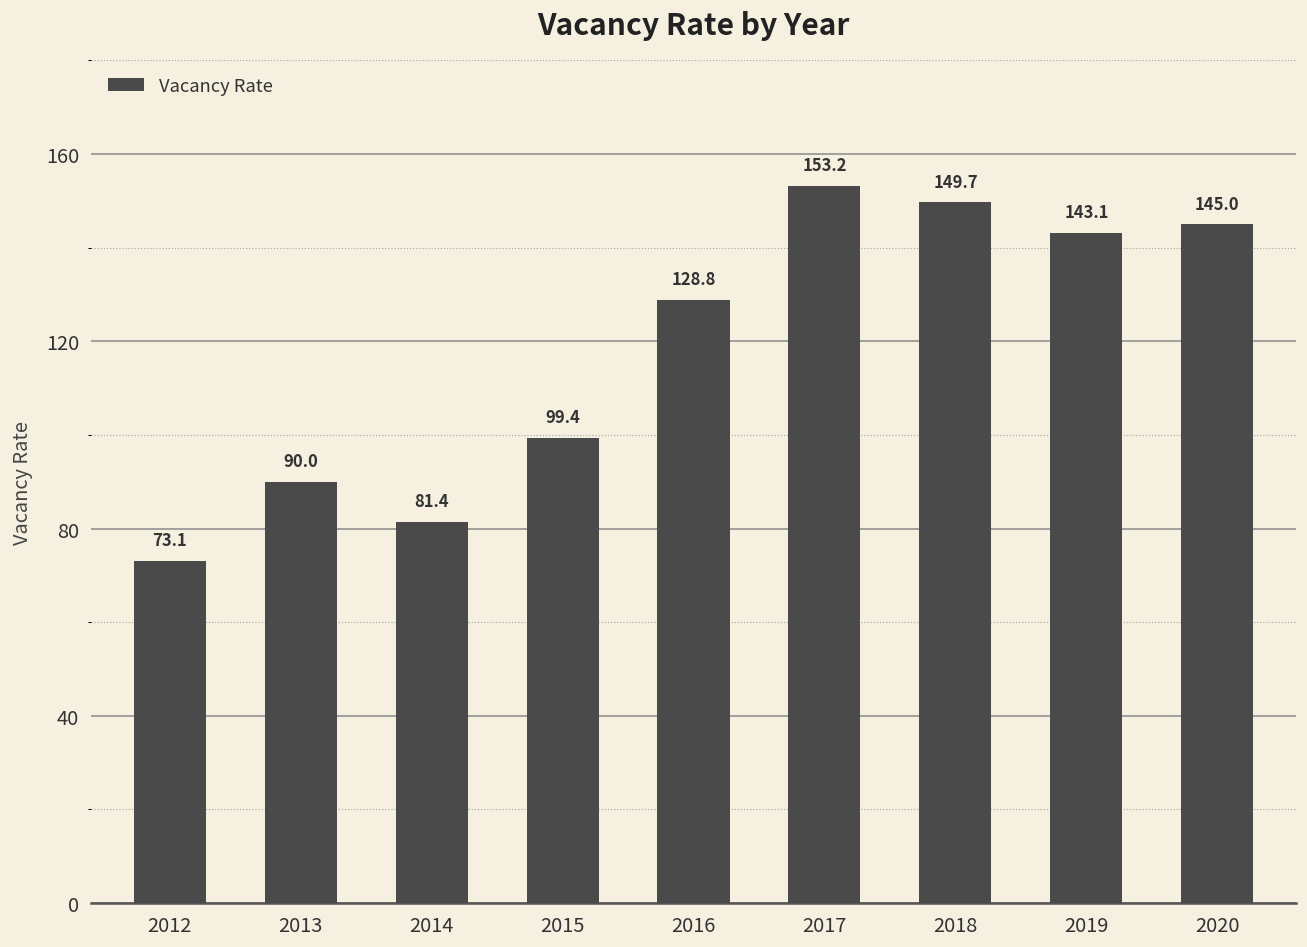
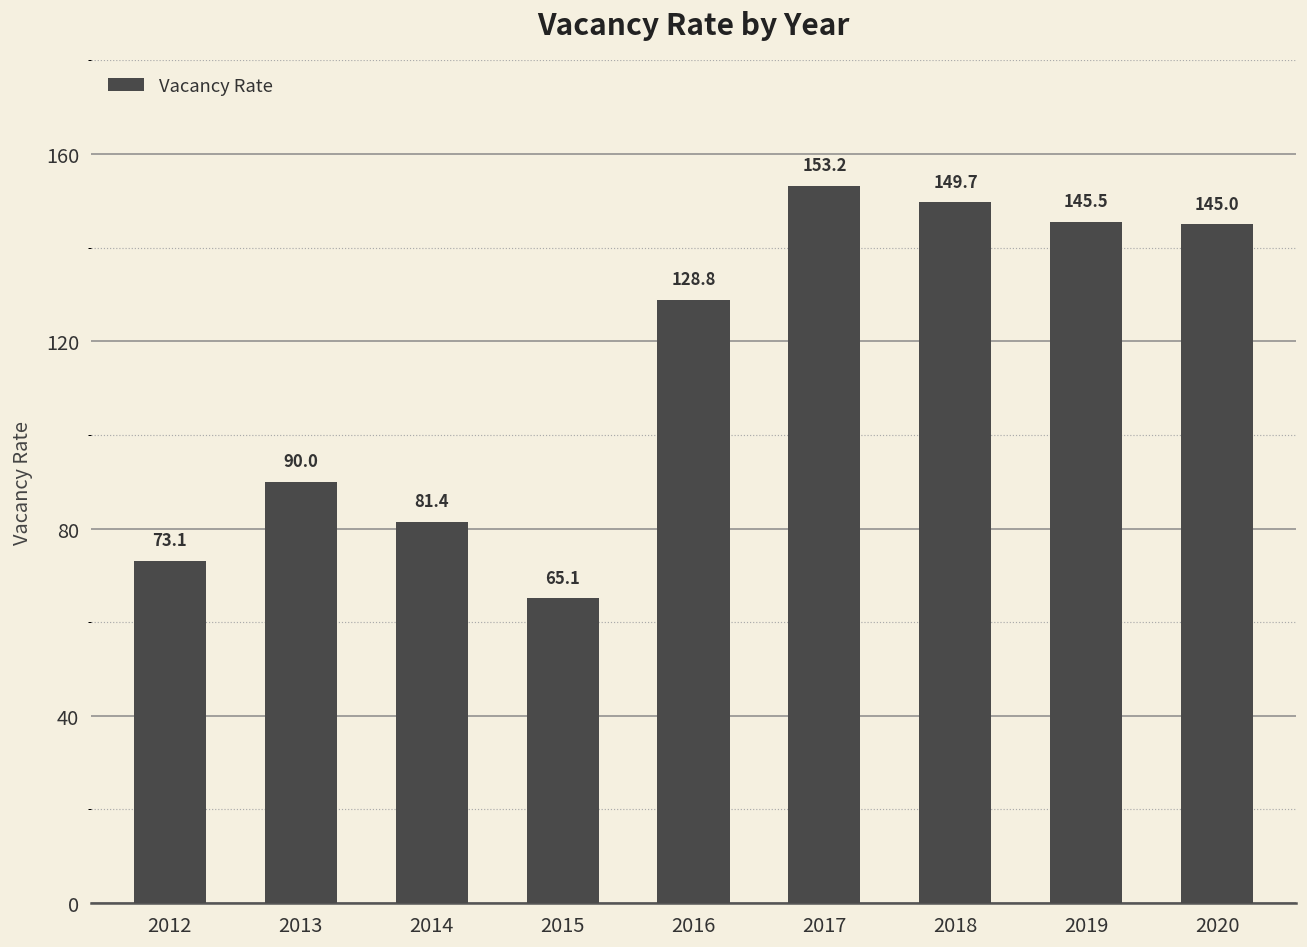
2015: 99.4 -> 65.1
2019: 143.1 -> 145.5
